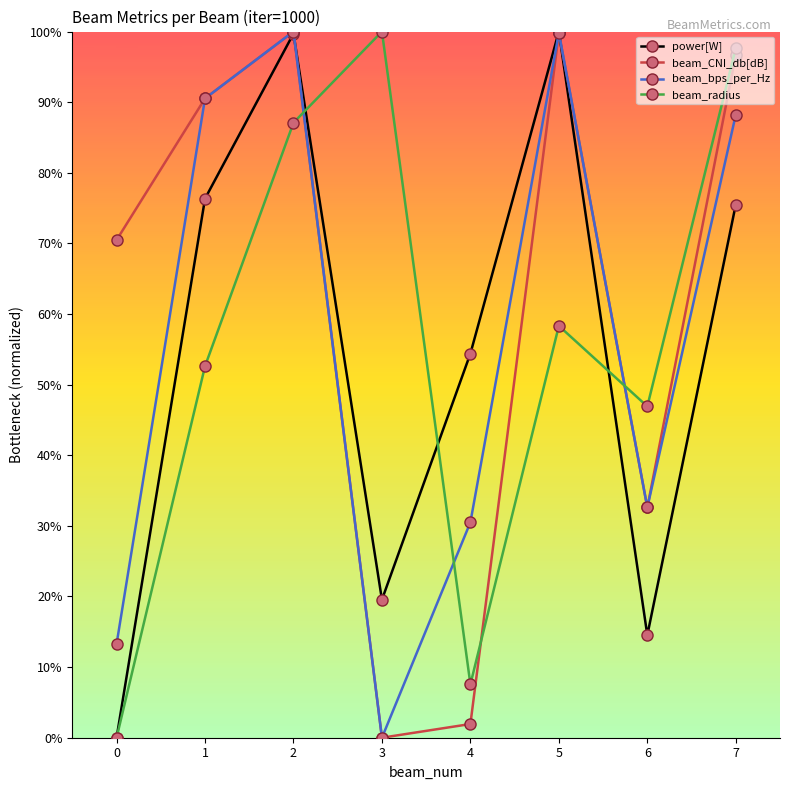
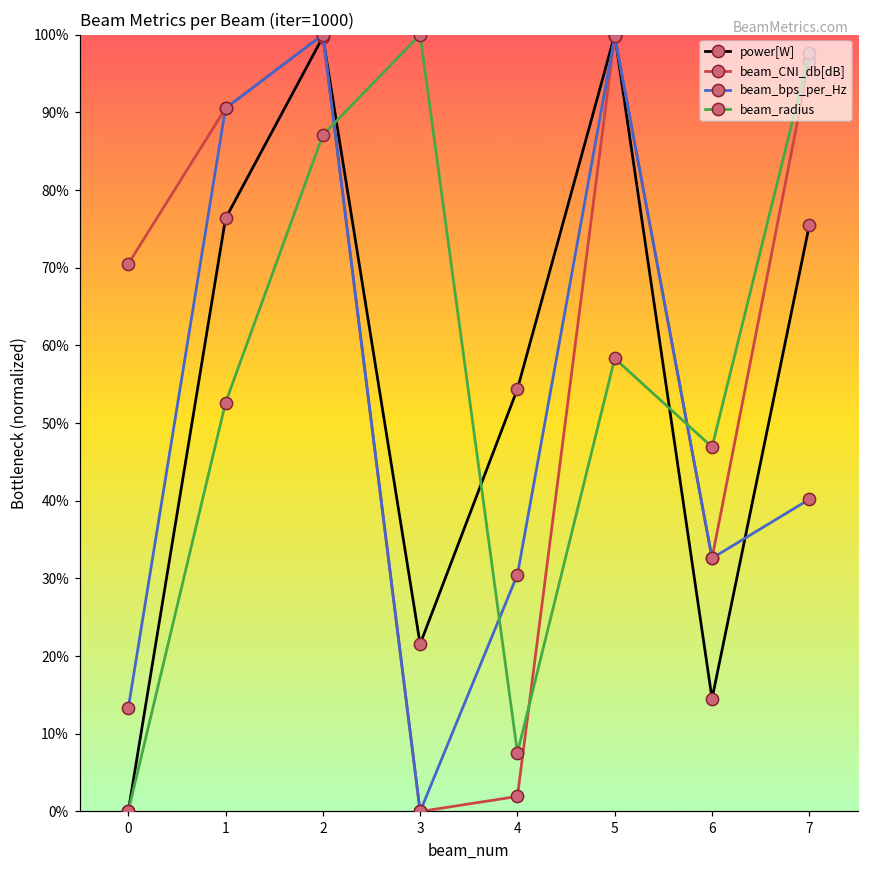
power[W], 3: 20% -> 22%
beam_bps_per_Hz, 7: 88% -> 40%
